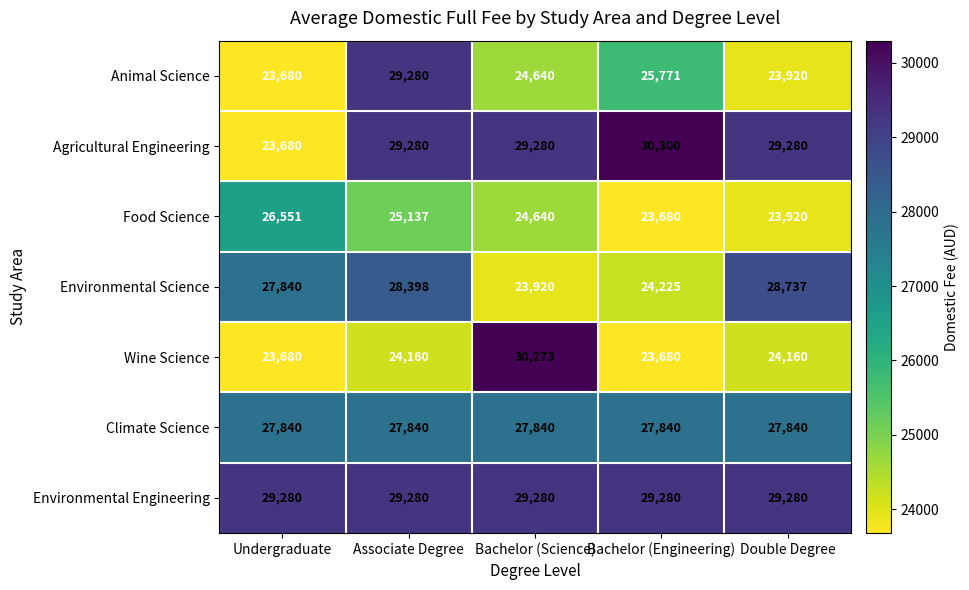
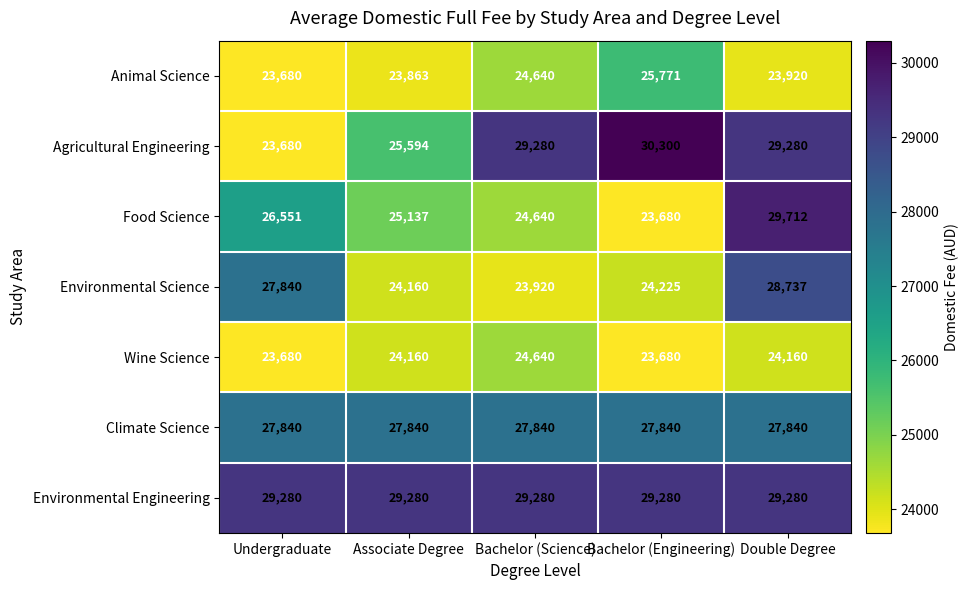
Animal Science, Associate Degree: 29,280 -> 23,863
Agricultural Engineering, Associate Degree: 29,280 -> 25,594
Food Science, Double Degree: 23,920 -> 29,712
Environmental Science, Associate Degree: 28,398 -> 24,160
Wine Science, Bachelor (Science): 30,273 -> 24,640
